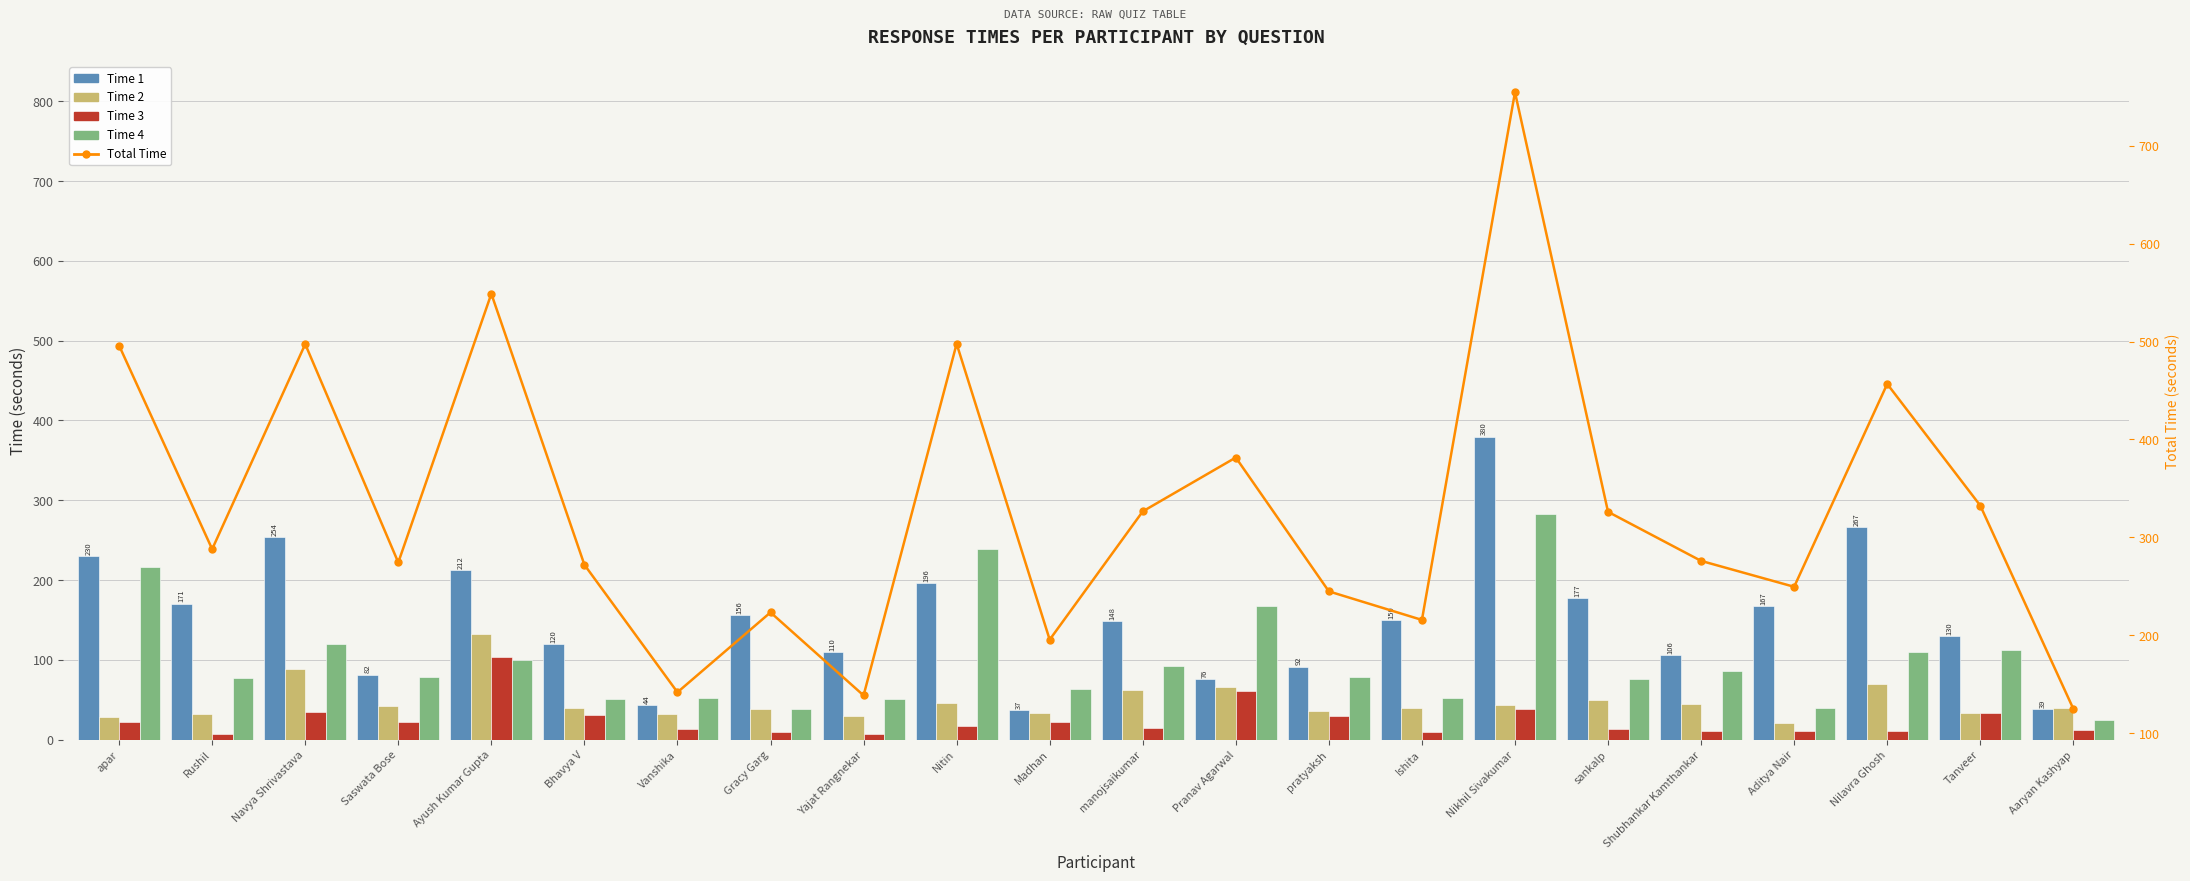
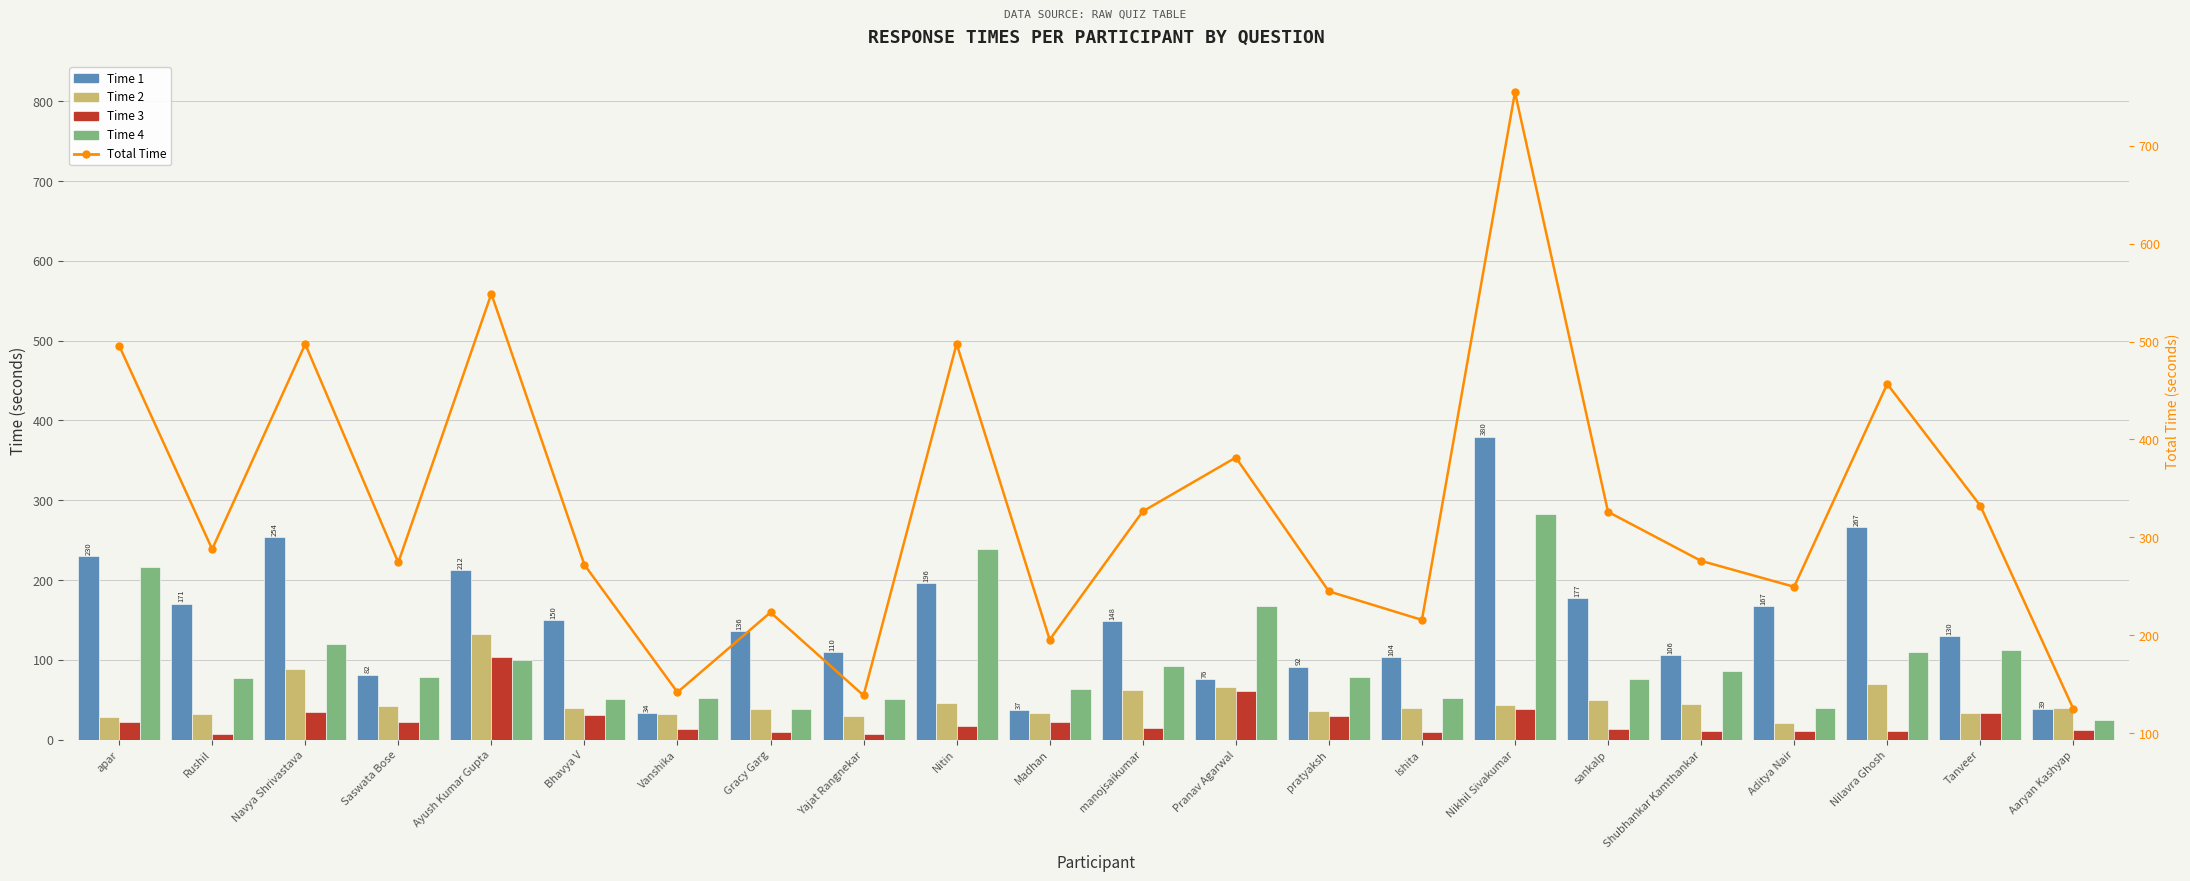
Time 1, Bhavya V: 120 -> 150
Time 1, Vanshika: 44 -> 34
Time 1, Gracy Garg: 156 -> 136
Time 1, Ishita: 150 -> 104
